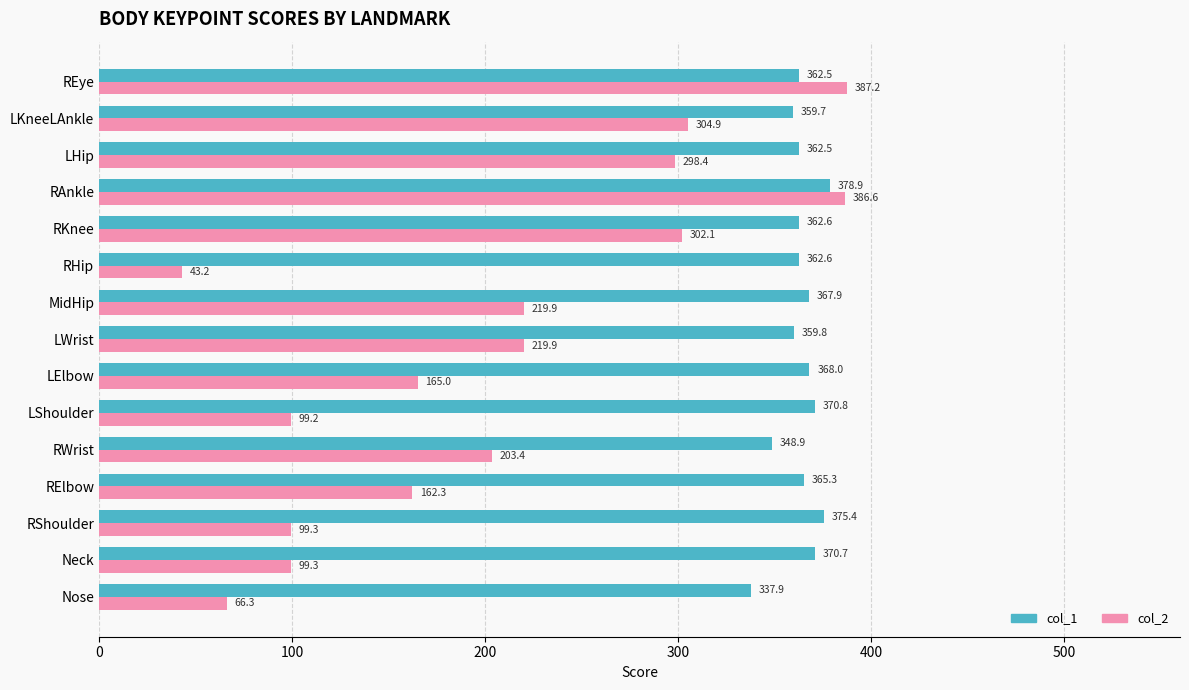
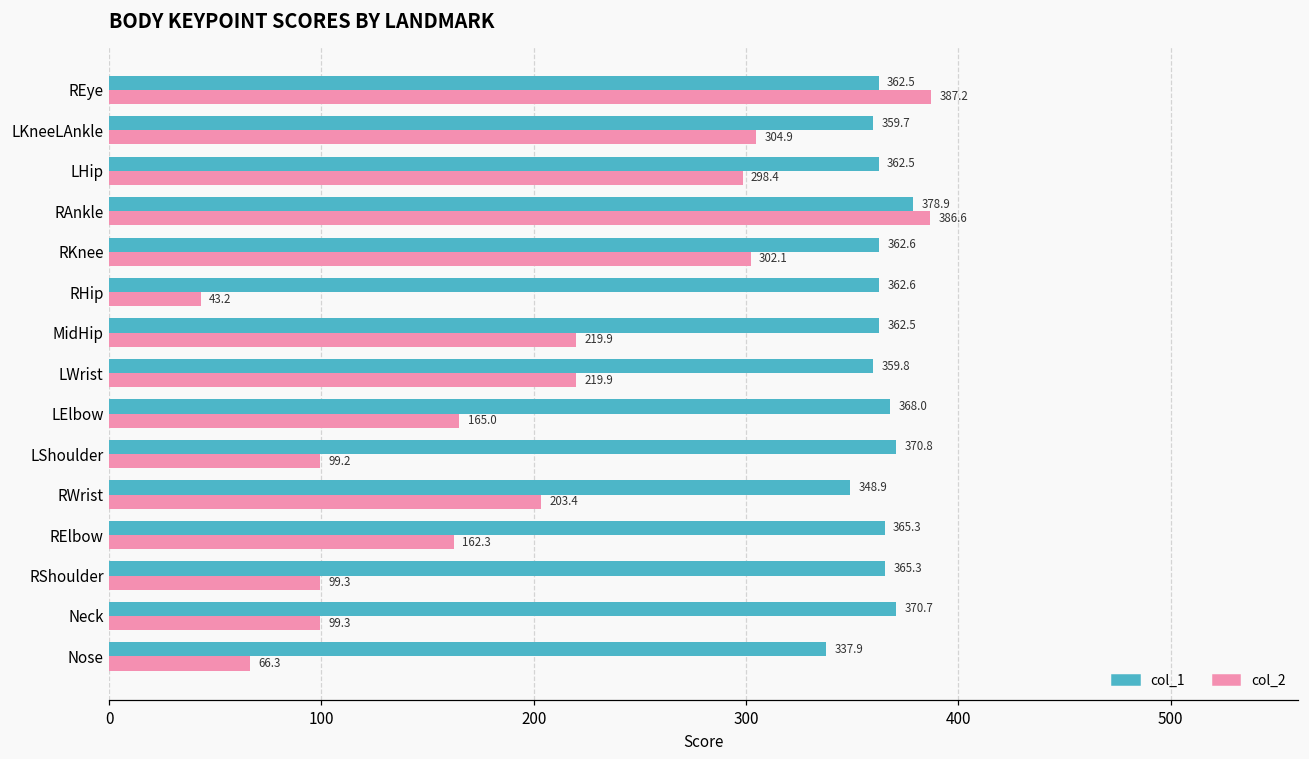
col_1, MidHip: 367.9 -> 362.5
col_1, RShoulder: 375.4 -> 365.3
